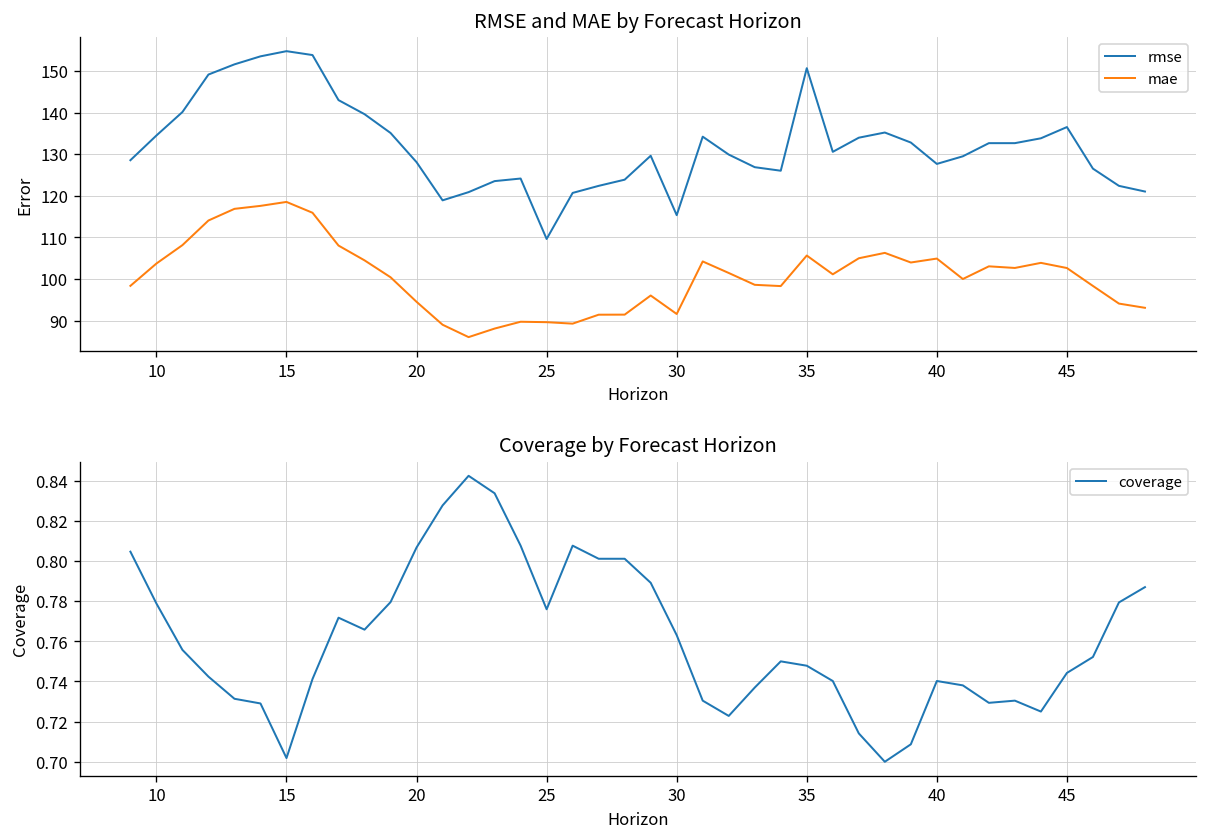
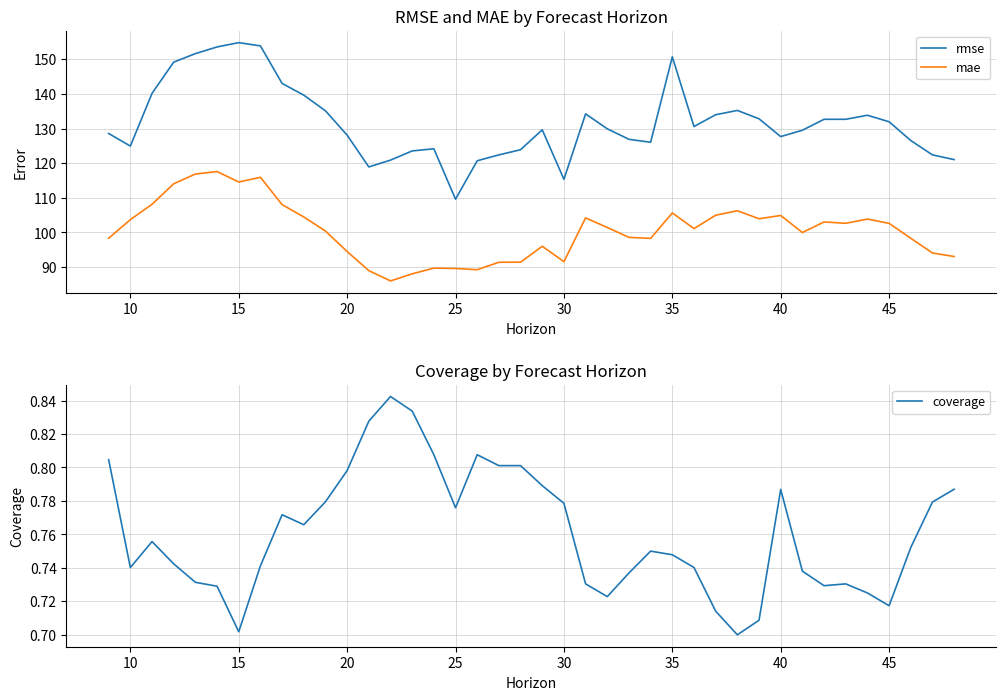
RMSE and MAE by Forecast Horizon, rmse, 10: 135 -> 125
RMSE and MAE by Forecast Horizon, mae, 15: 119 -> 115
RMSE and MAE by Forecast Horizon, rmse, 45: 137 -> 132
Coverage by Forecast Horizon, 10: 0.779 -> 0.740
Coverage by Forecast Horizon, 20: 0.807 -> 0.798
Coverage by Forecast Horizon, 30: 0.763 -> 0.779
Coverage by Forecast Horizon, 40: 0.740 -> 0.787
Coverage by Forecast Horizon, 45: 0.744 -> 0.717
